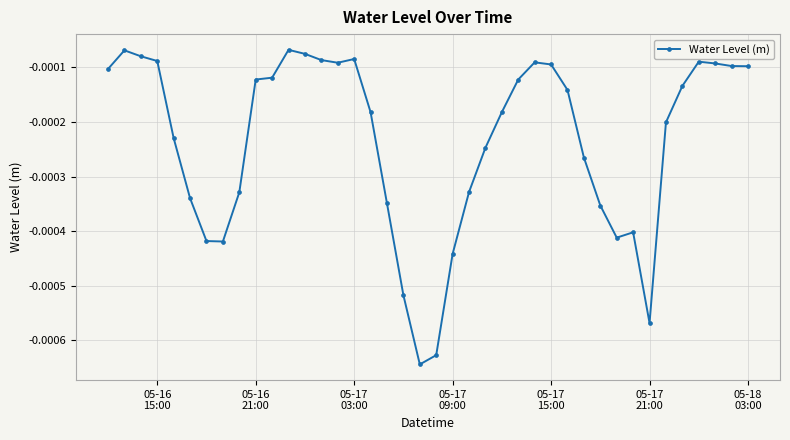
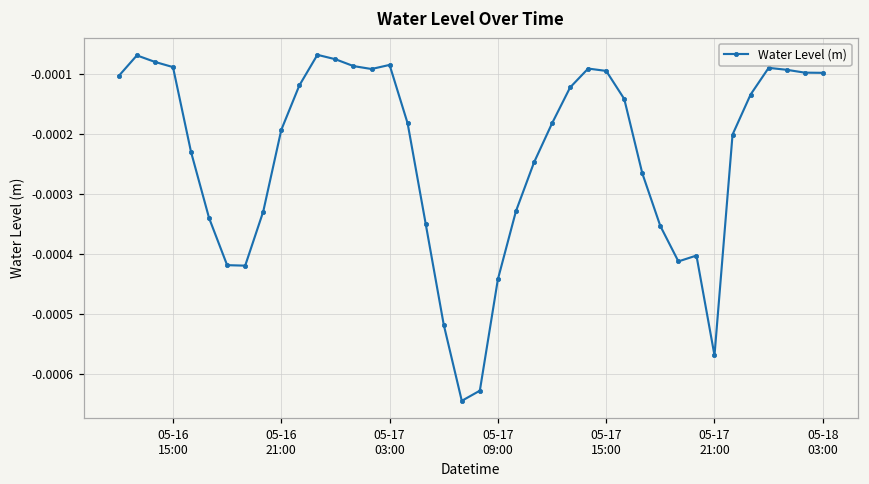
05-16 21:00: -0.00012 -> -0.00019
